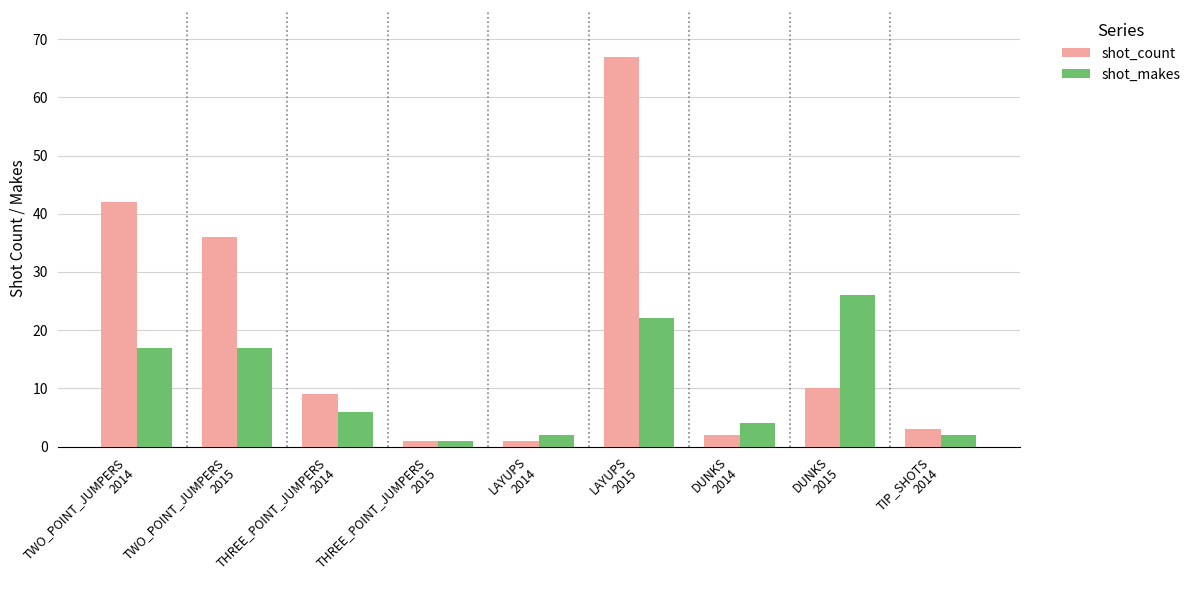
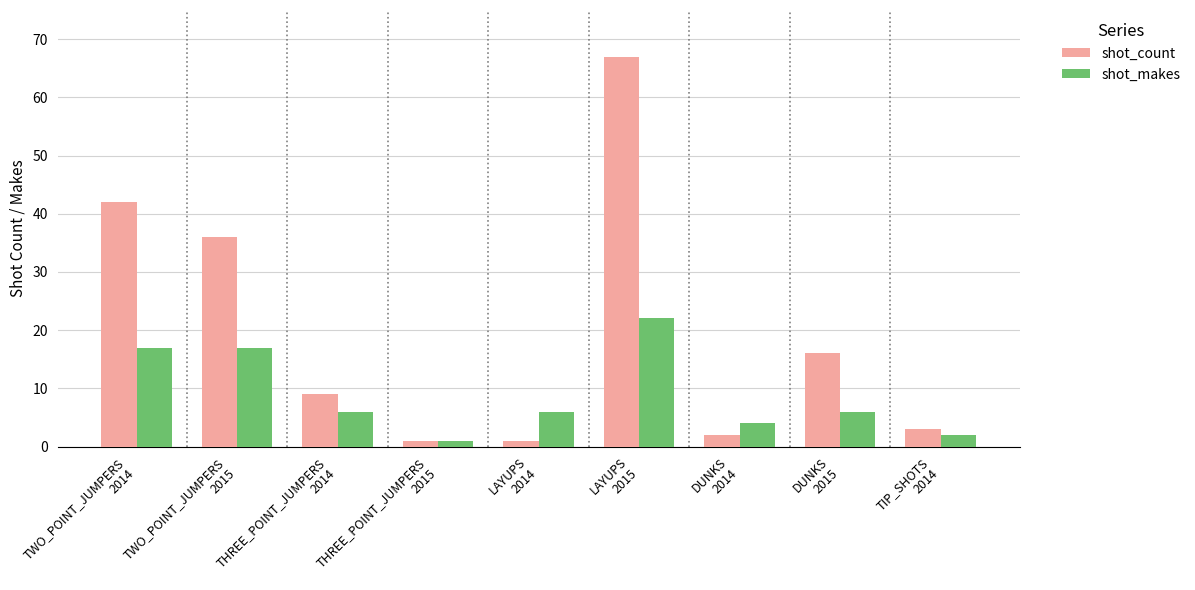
shot_makes, LAYUPS 2014: 2 -> 6
shot_count, DUNKS 2015: 10 -> 16
shot_makes, DUNKS 2015: 26 -> 6
